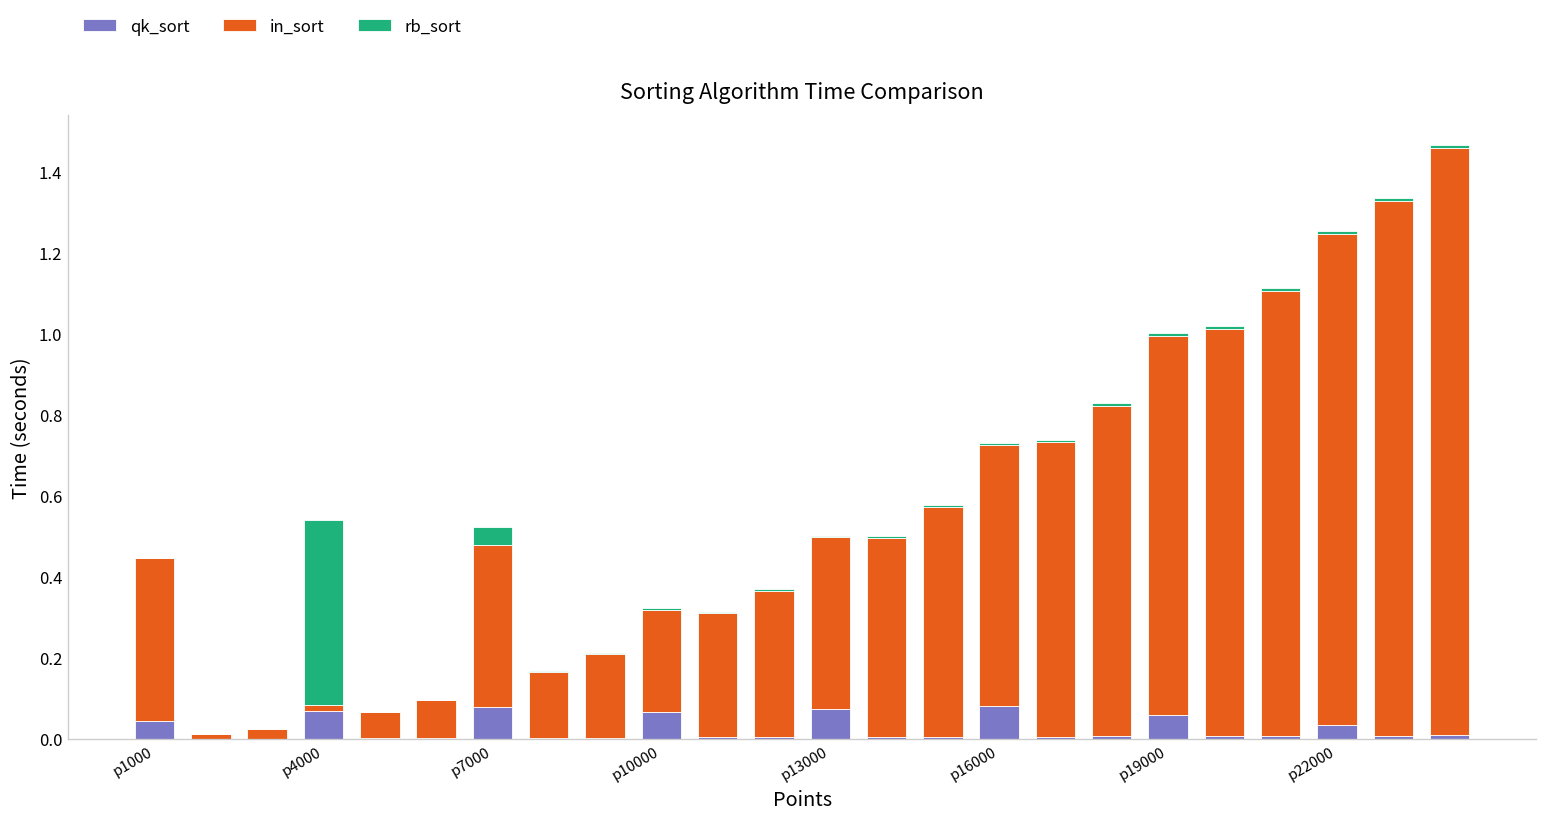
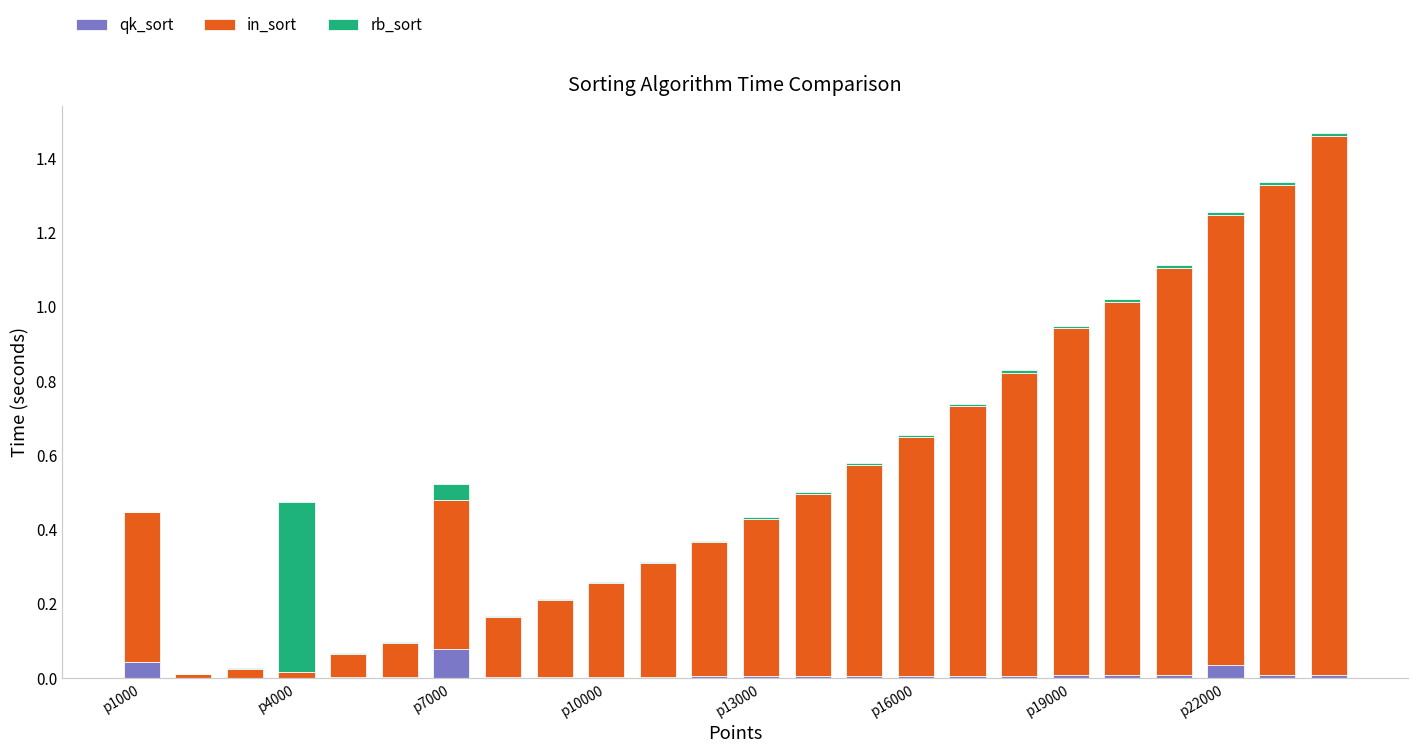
qk_sort, p4000: 0.07 -> 0.00
qk_sort, p10000: 0.07 -> 0.00
qk_sort, p13000: 0.07 -> 0.00
qk_sort, p16000: 0.08 -> 0.01
qk_sort, p19000: 0.06 -> 0.01
